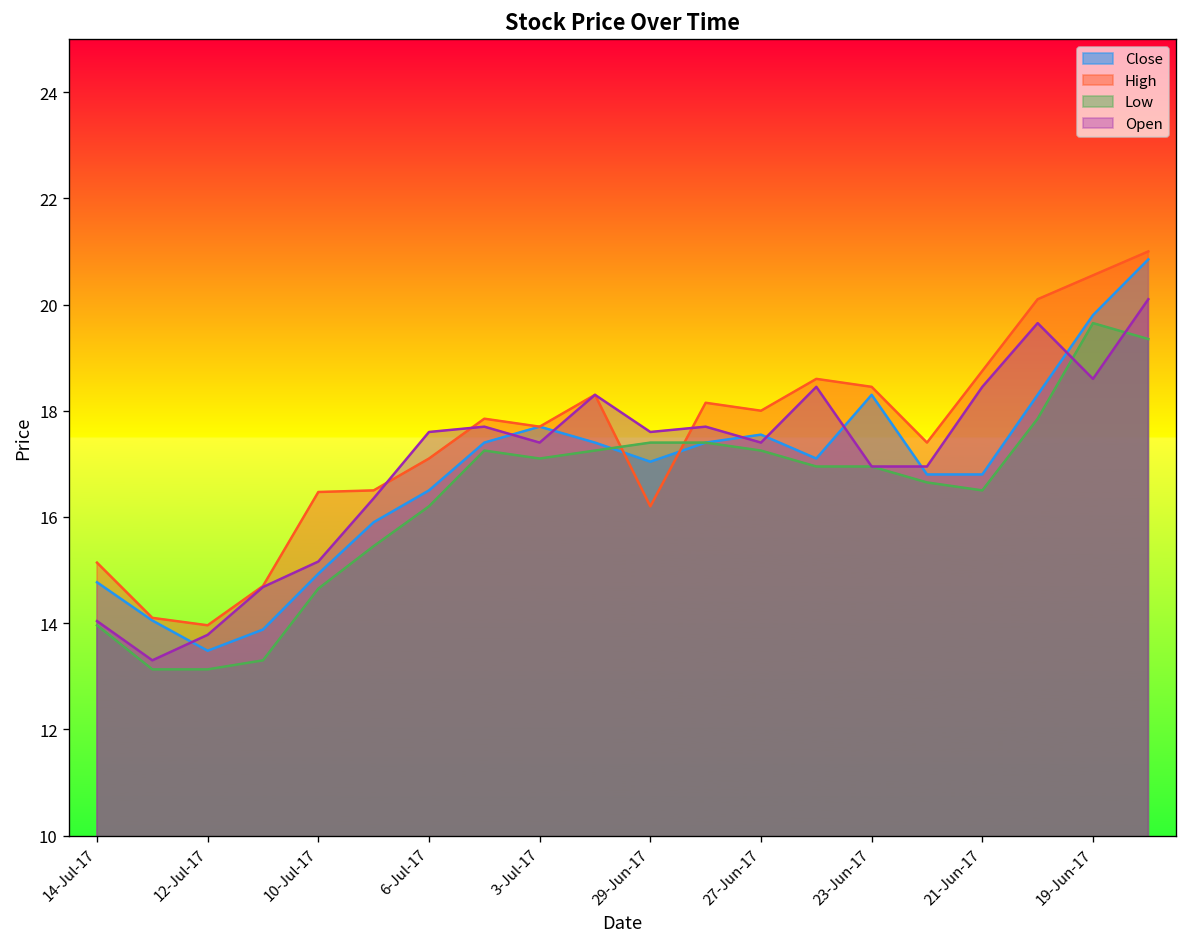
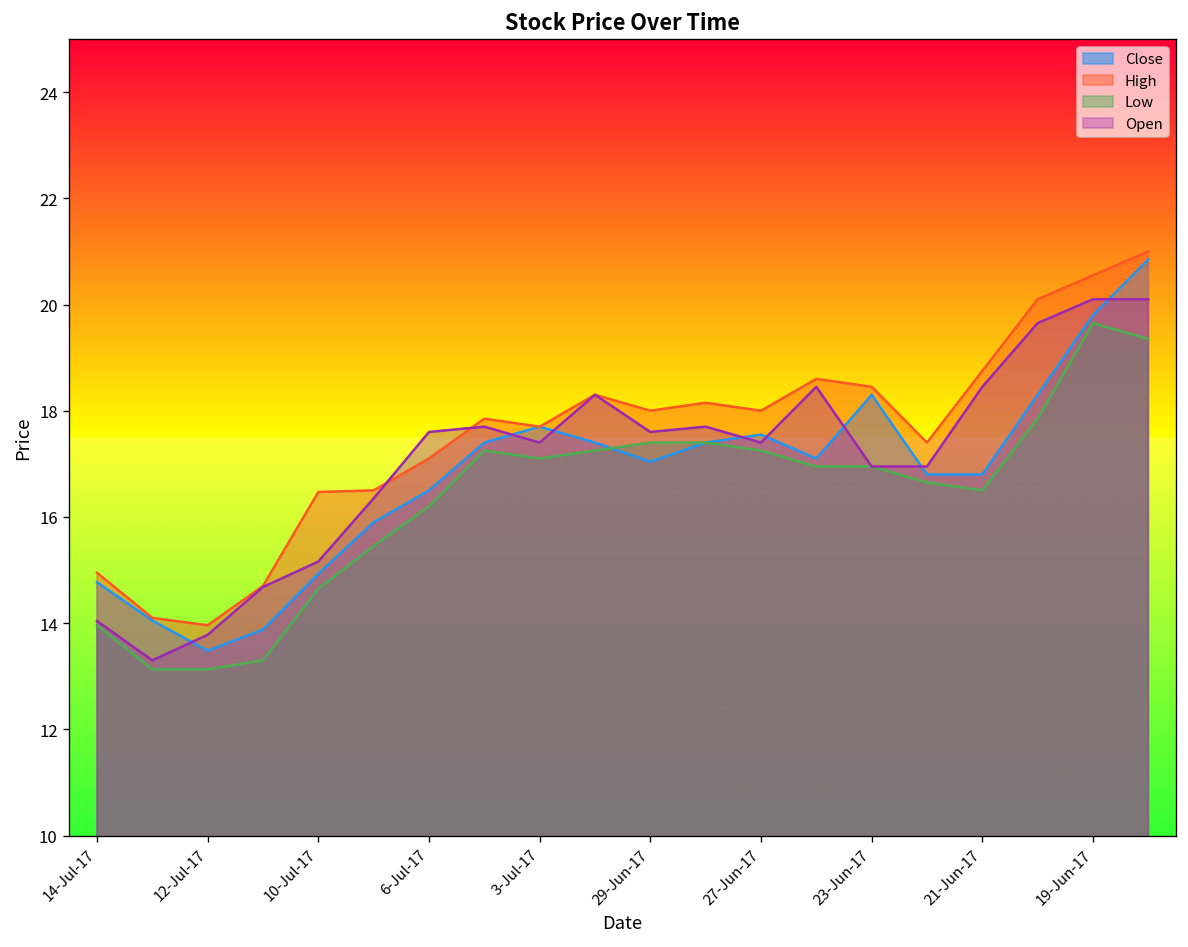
High, 14-Jul-17: 15.1 -> 15.0
High, 29-Jun-17: 16.2 -> 18.0
Open, 19-Jun-17: 18.6 -> 20.1
